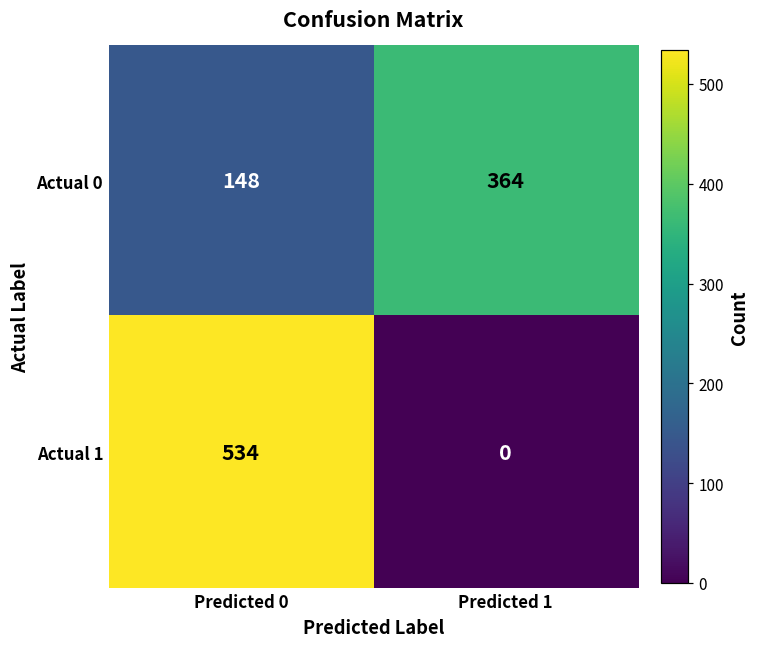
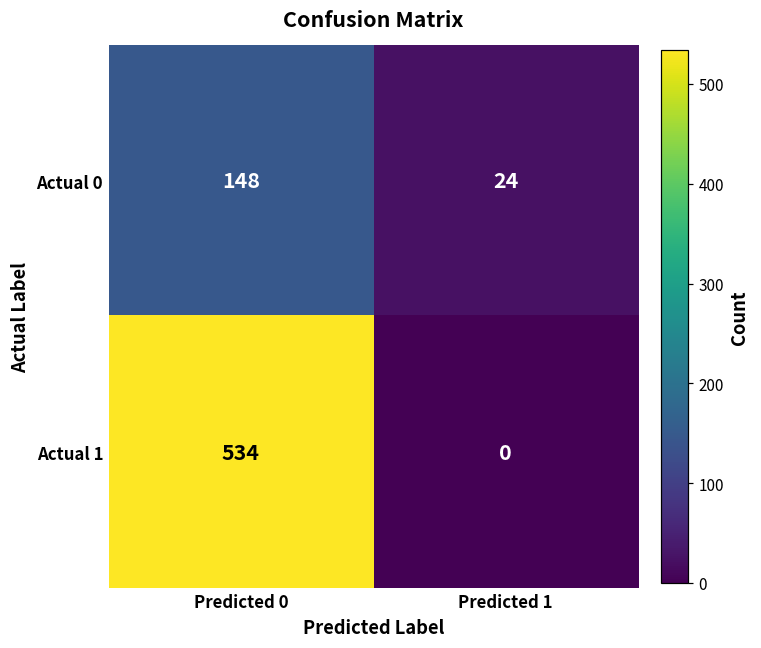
Actual 0, Predicted 1: 364 -> 24
